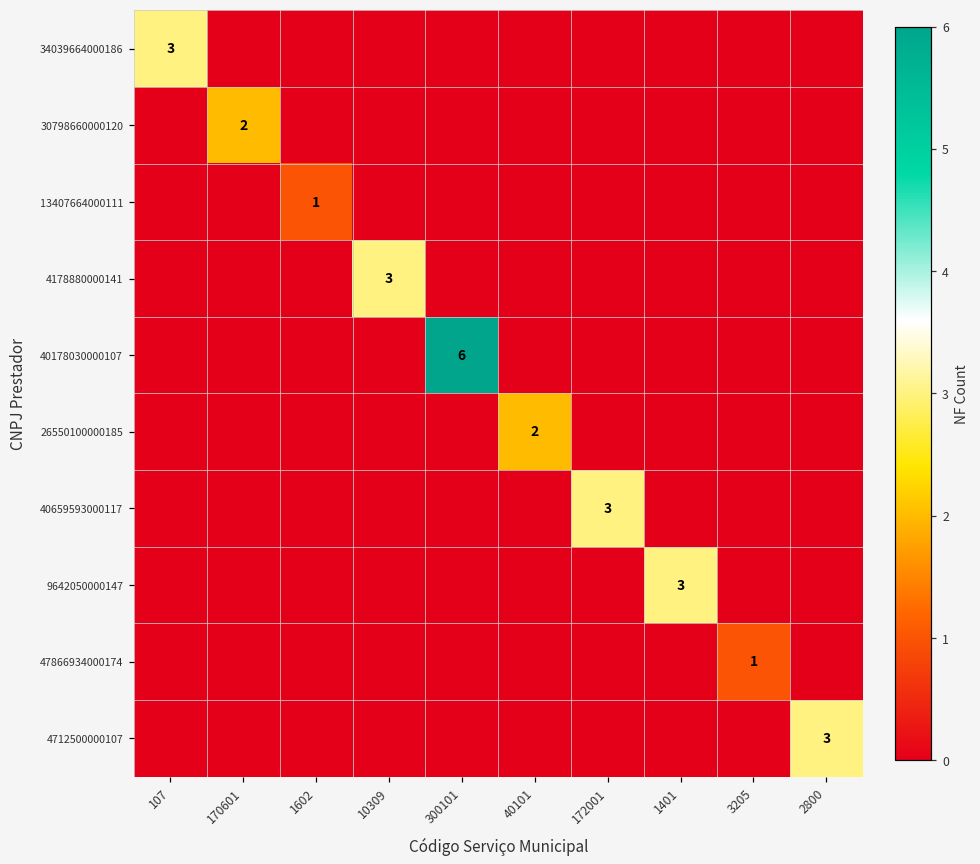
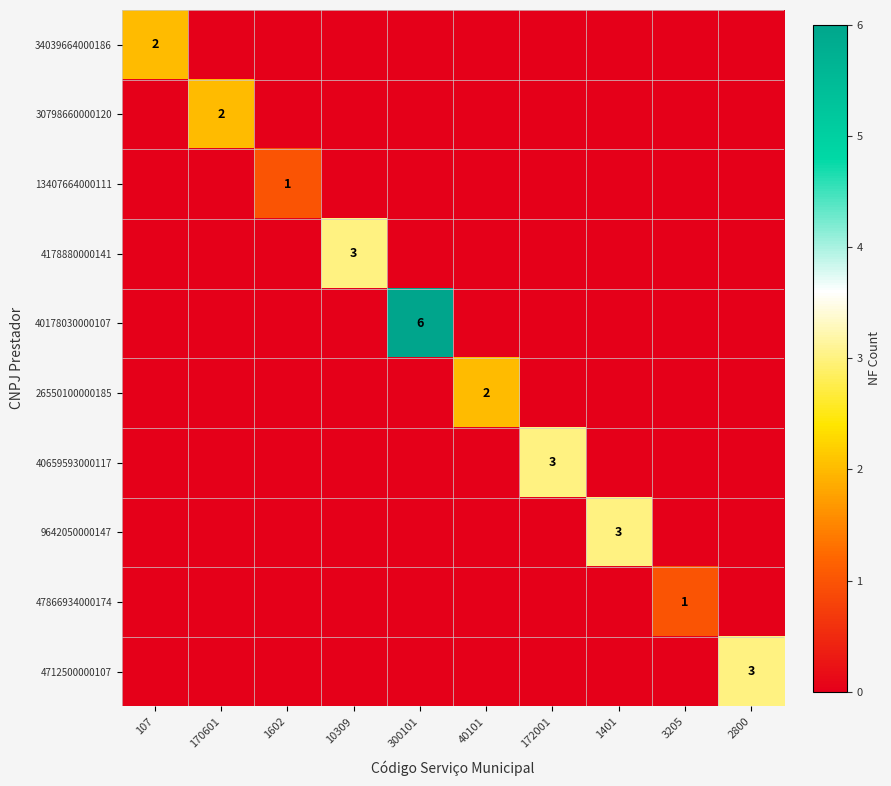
34039664000186, 107: 3 -> 2
